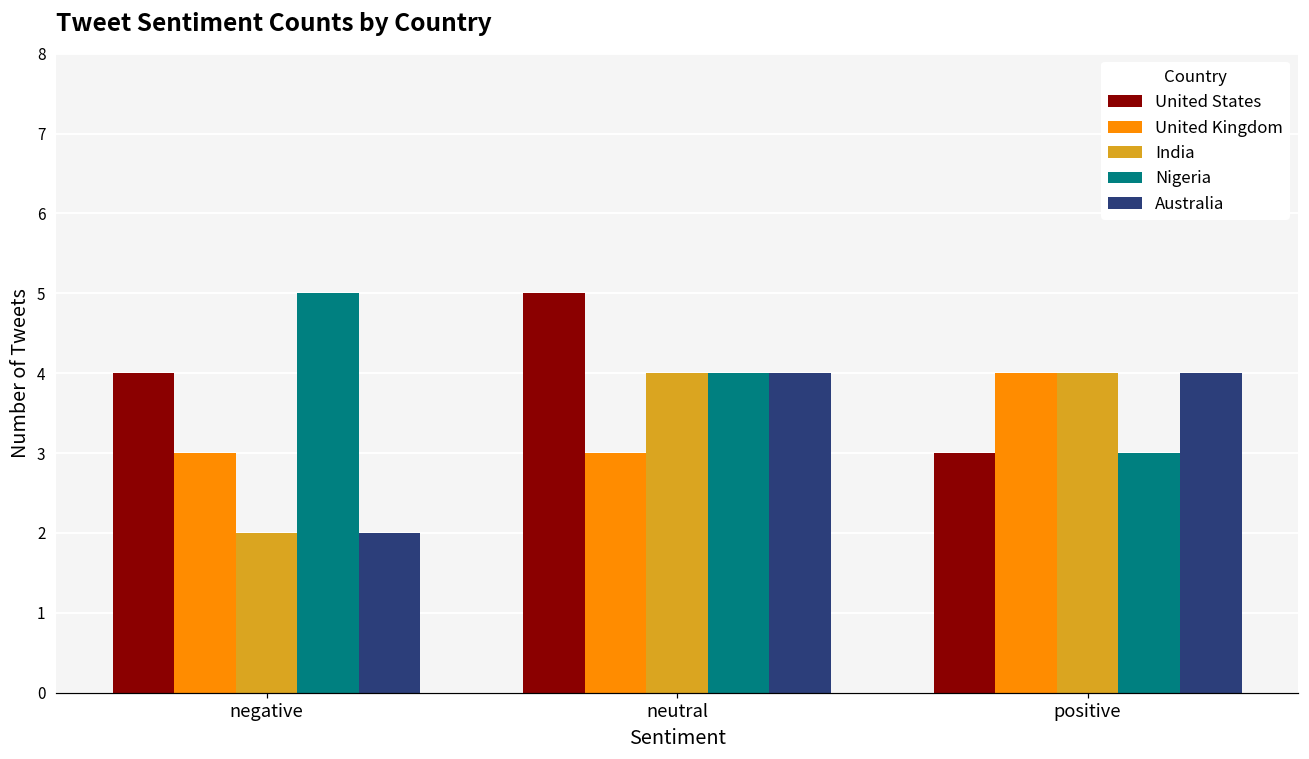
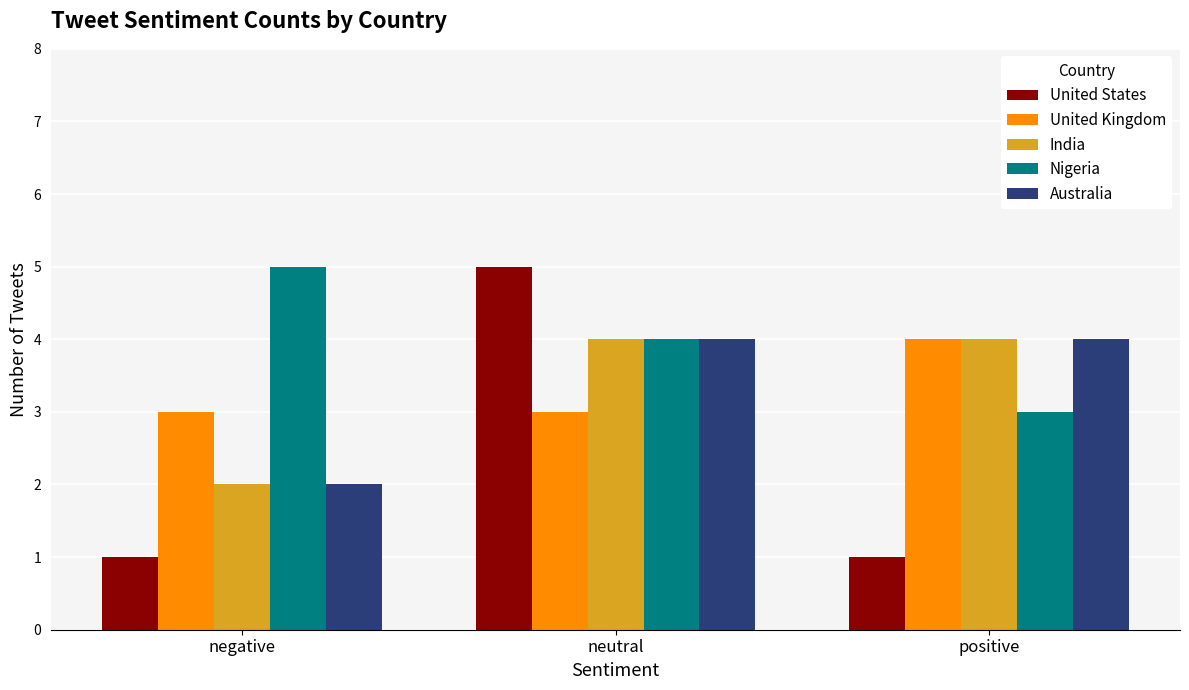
United States, negative: 4 -> 1
United States, positive: 3 -> 1
